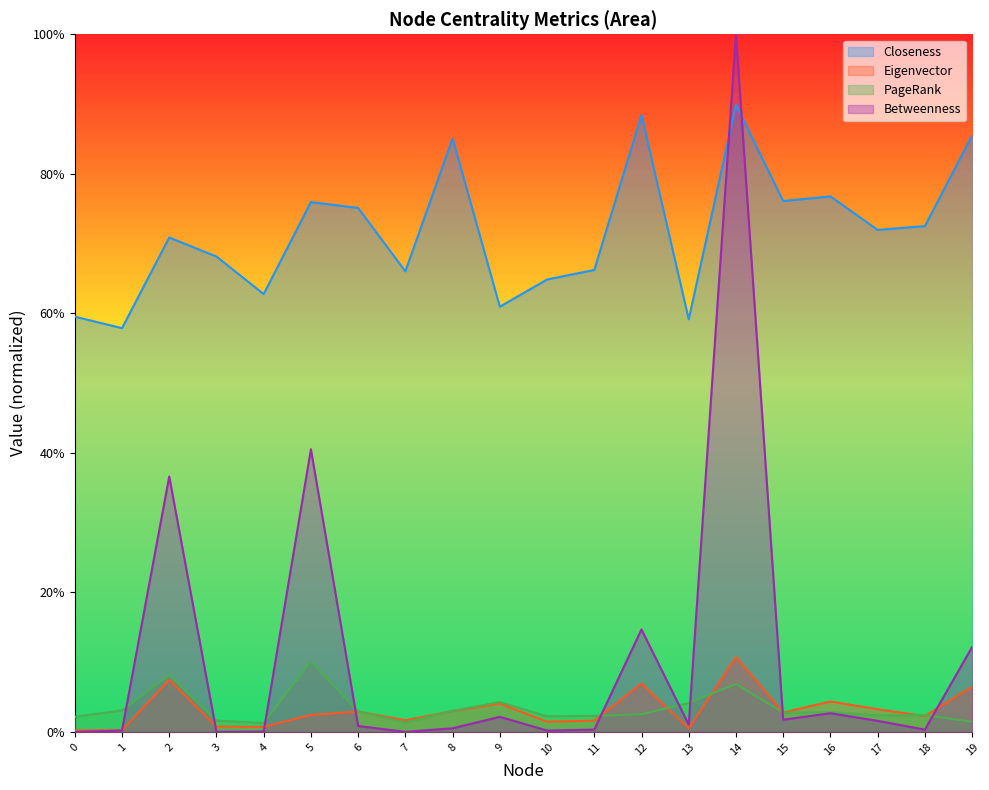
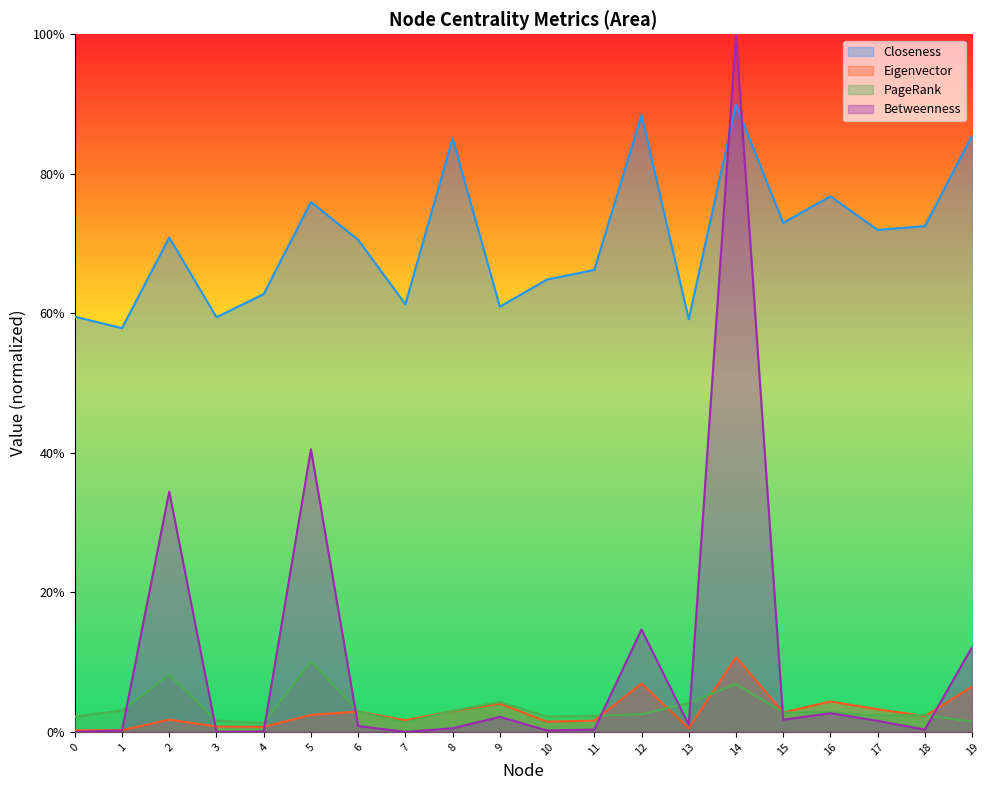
Eigenvector, 2: 7% -> 2%
Betweenness, 2: 37% -> 34%
Closeness, 3: 68% -> 59%
Closeness, 6: 75% -> 71%
Closeness, 7: 66% -> 61%
Closeness, 15: 76% -> 73%
